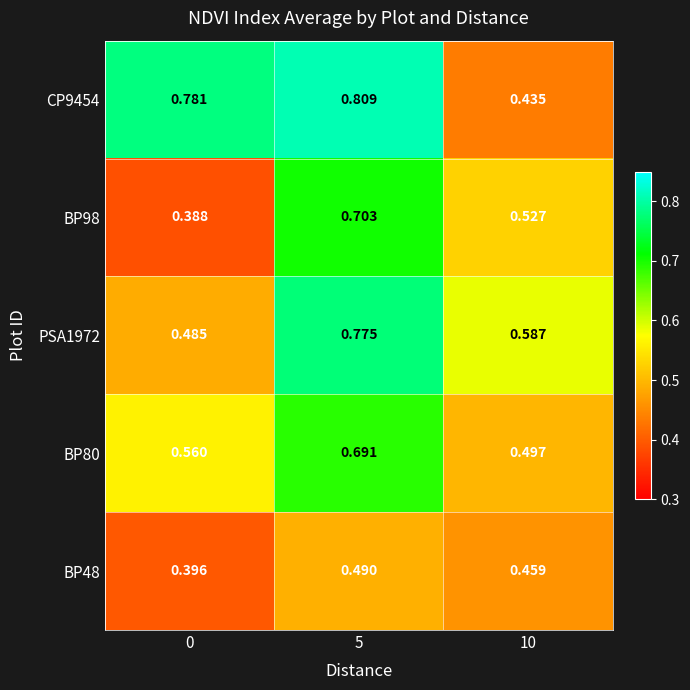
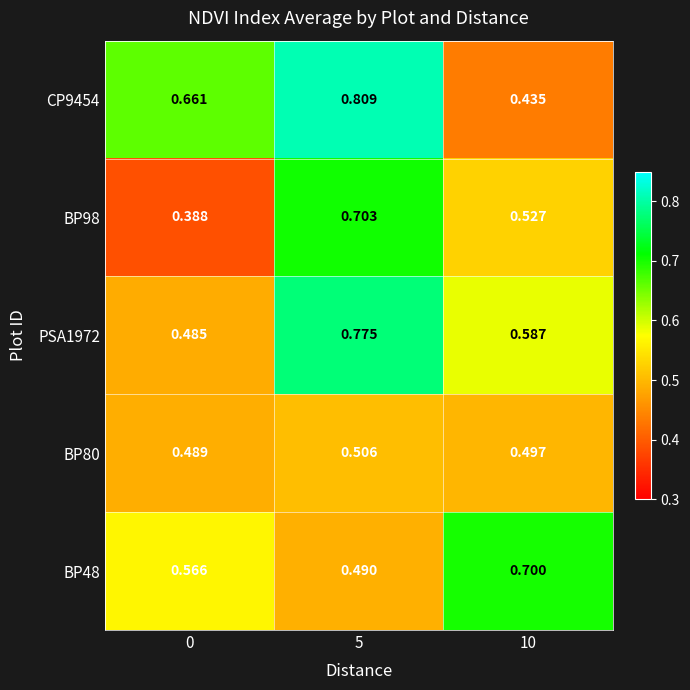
CP9454, 0: 0.781 -> 0.661
BP80, 0: 0.560 -> 0.489
BP80, 5: 0.691 -> 0.506
BP48, 0: 0.396 -> 0.566
BP48, 10: 0.459 -> 0.700
